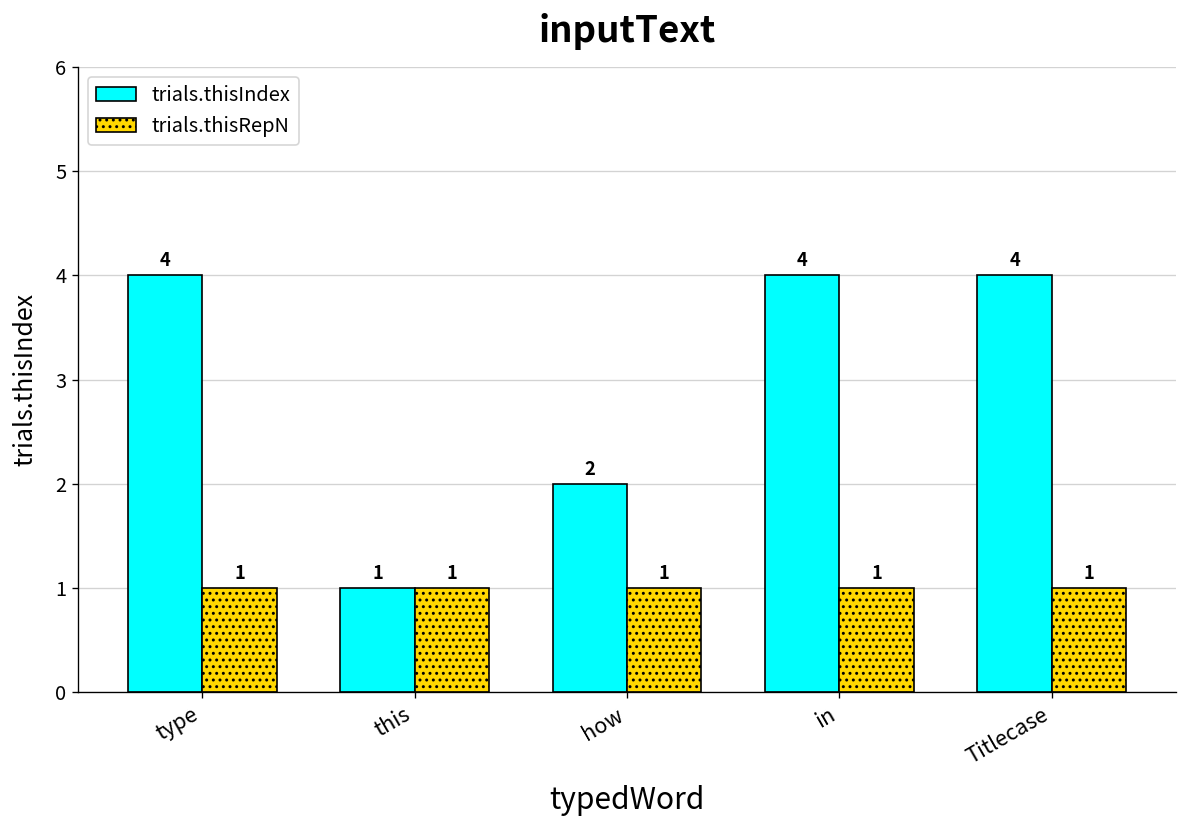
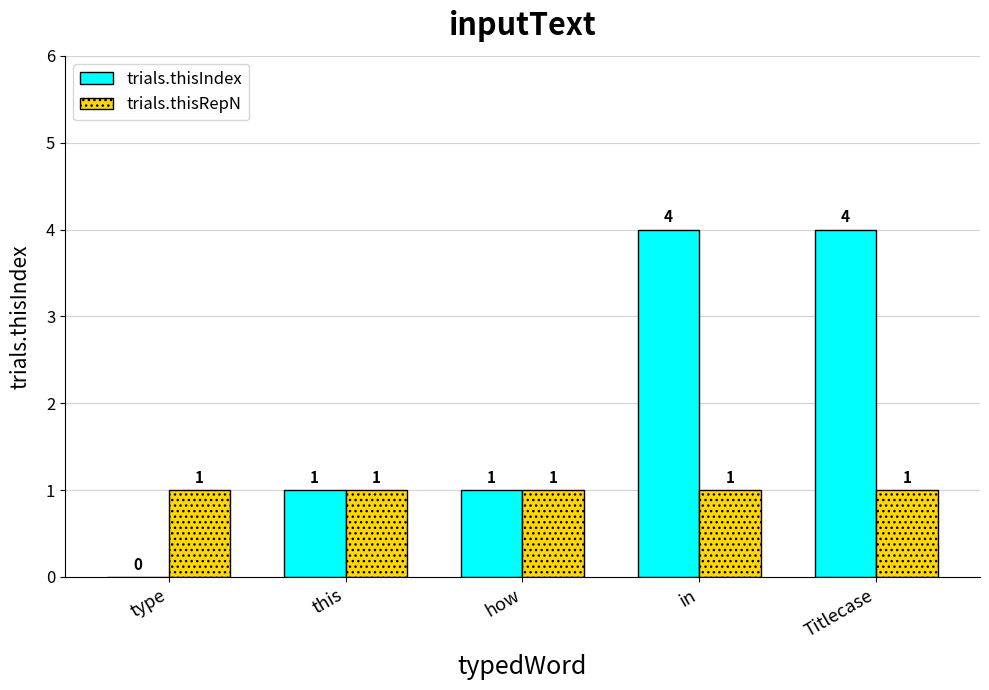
trials.thisIndex, type: 4 -> 0
trials.thisIndex, how: 2 -> 1
